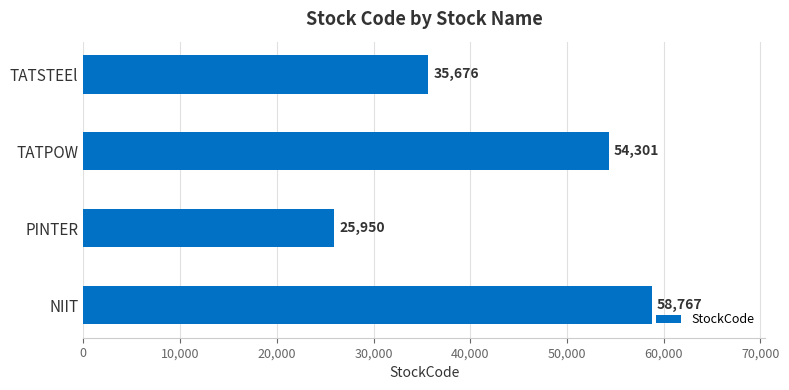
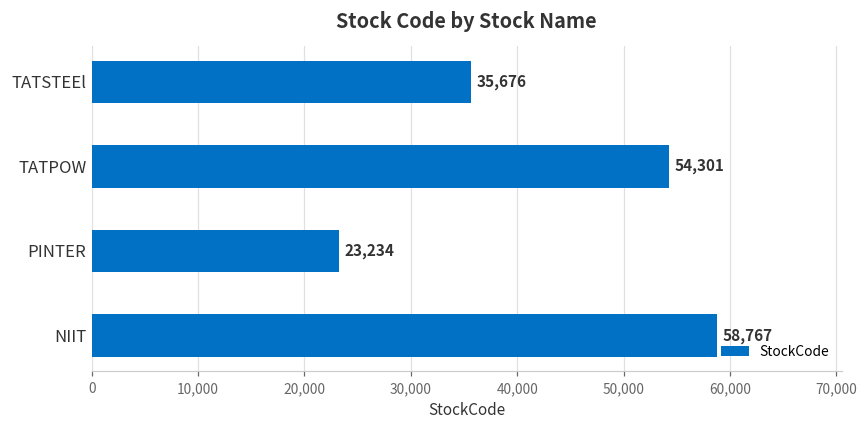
PINTER: 25,950 -> 23,234
